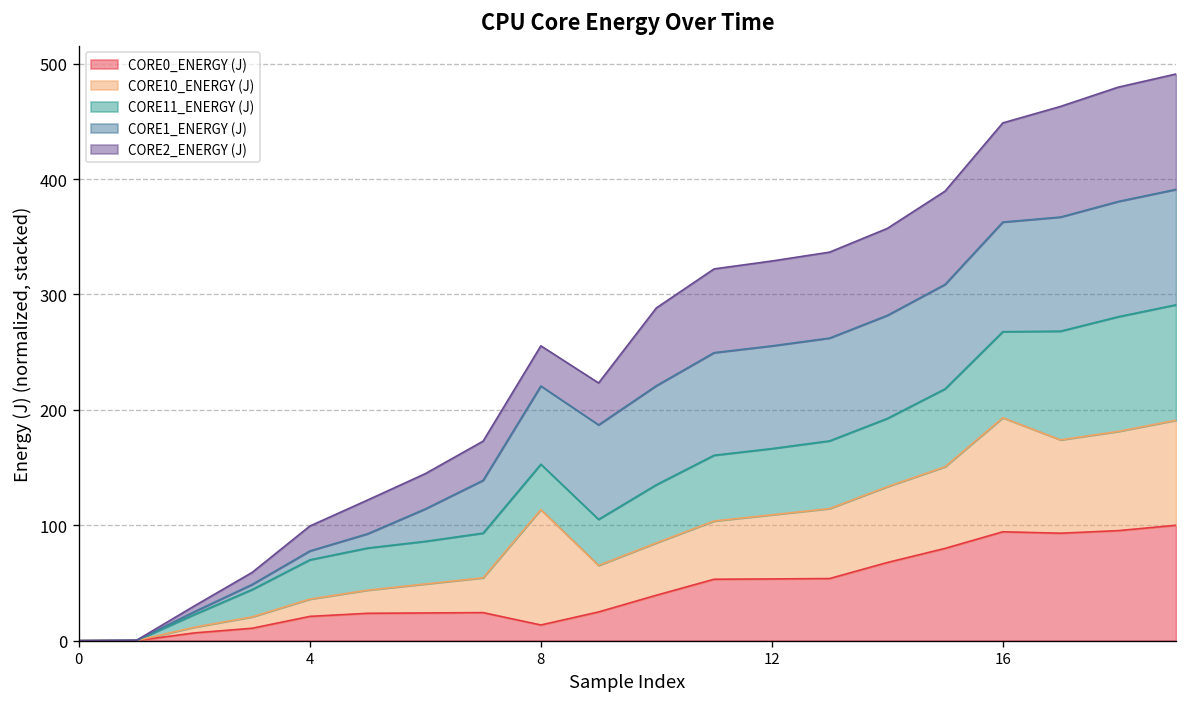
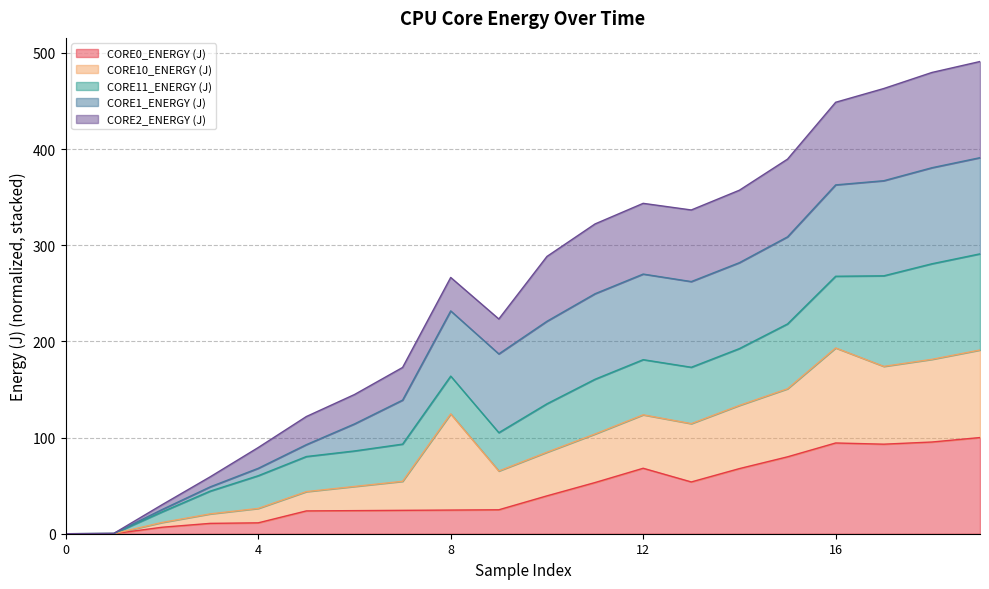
CORE0_ENERGY (J), 4: 20 -> 10
CORE0_ENERGY (J), 8: 10 -> 20
CORE0_ENERGY (J), 12: 50 -> 70
